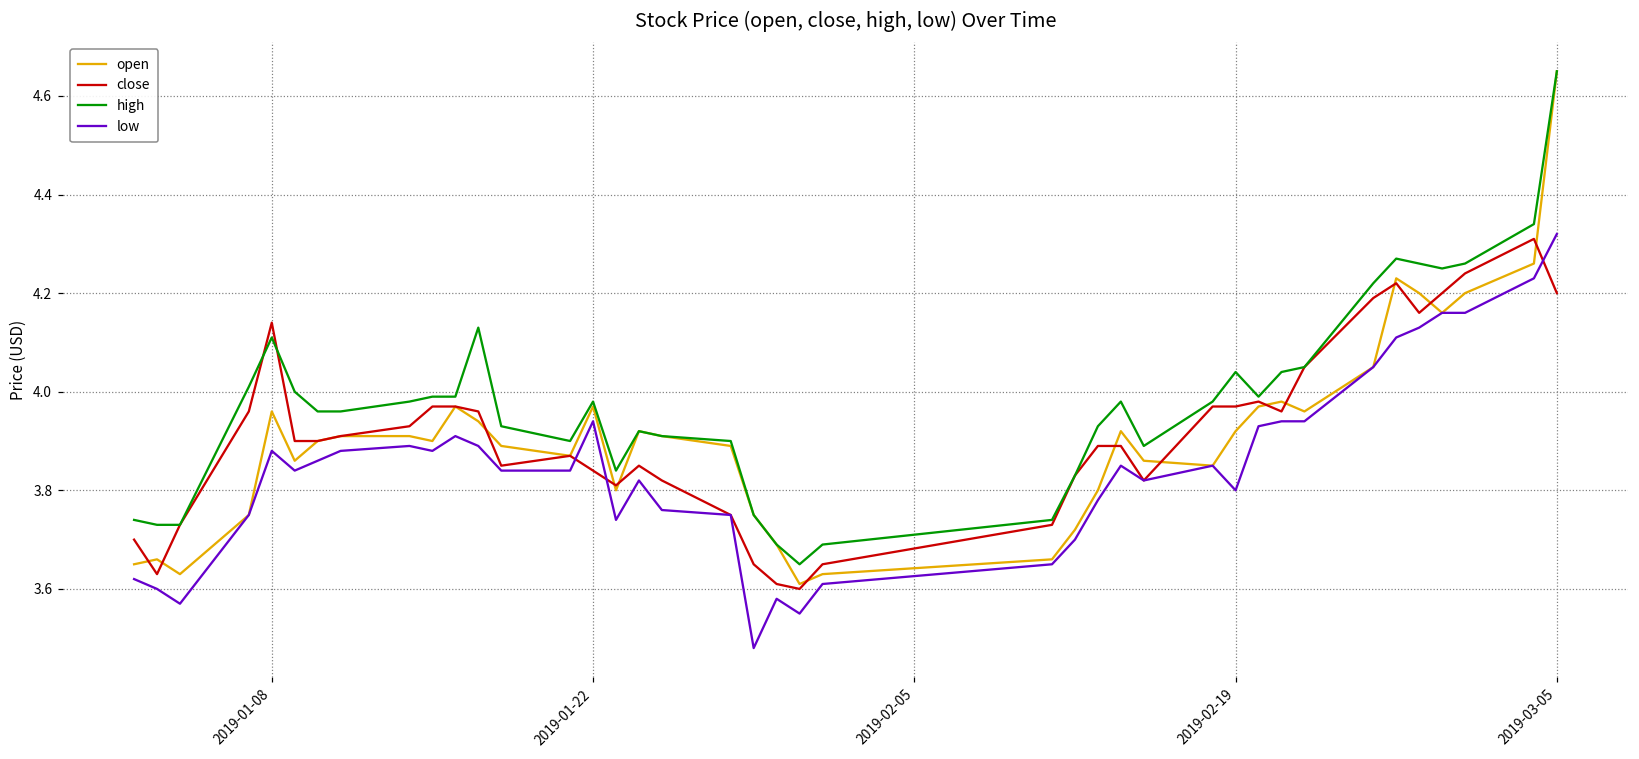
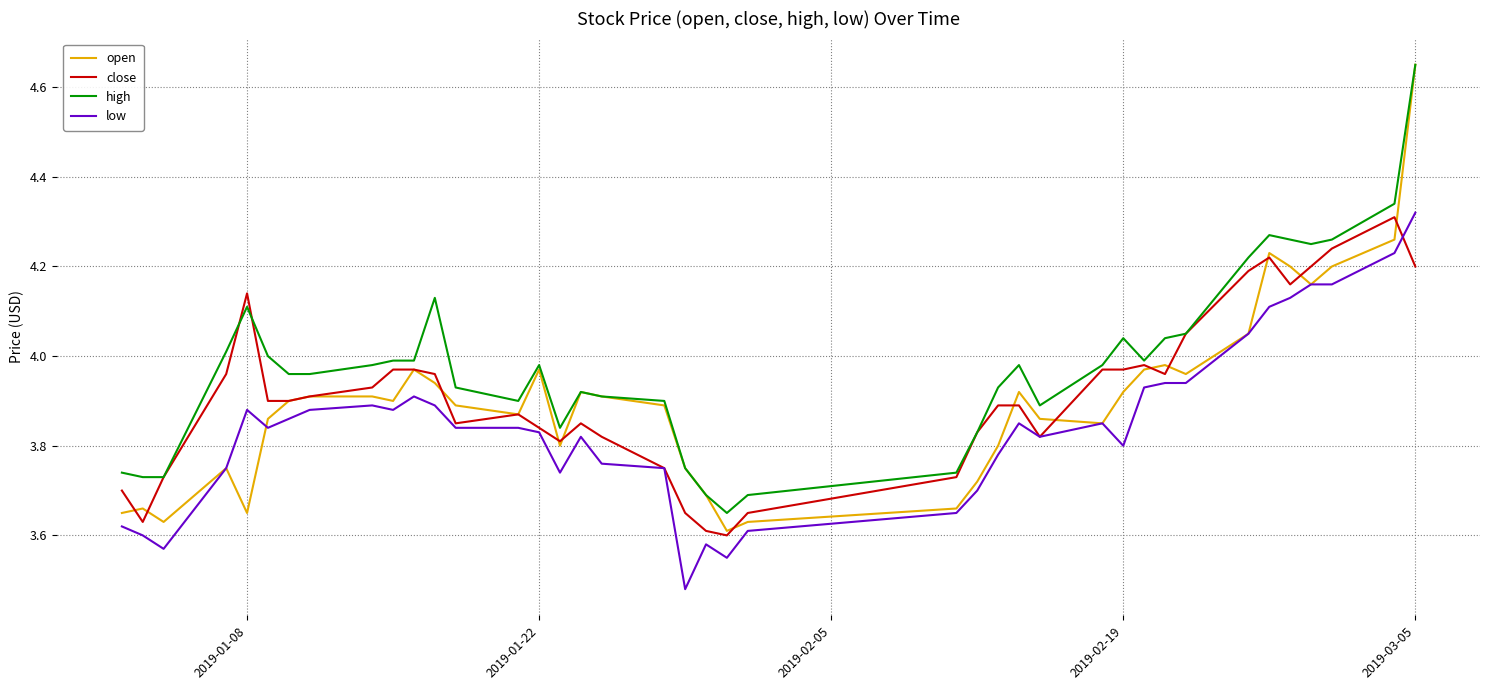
open, 2019-01-08: 3.96 -> 3.65
low, 2019-01-22: 3.94 -> 3.83
